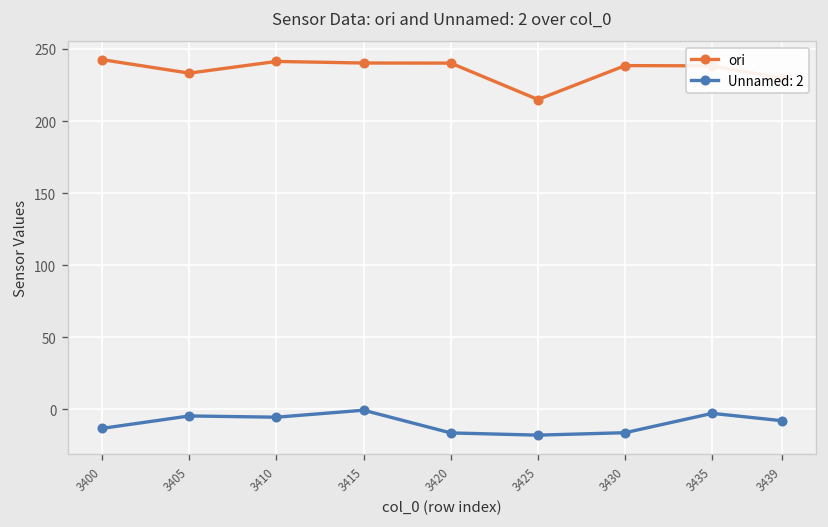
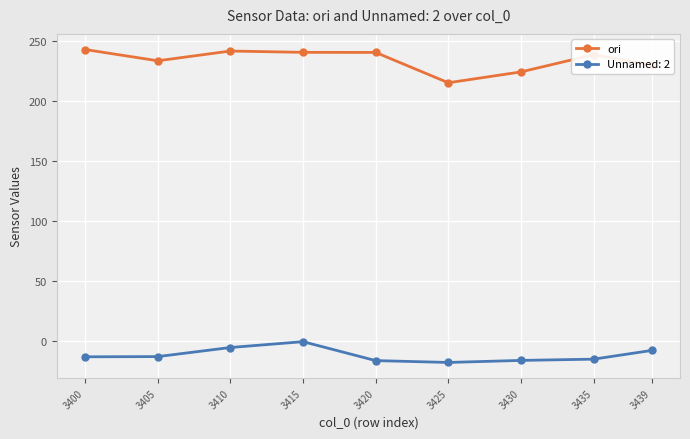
Unnamed: 2, 3405: -5 -> -13
ori, 3430: 238 -> 224
Unnamed: 2, 3435: -3 -> -15
